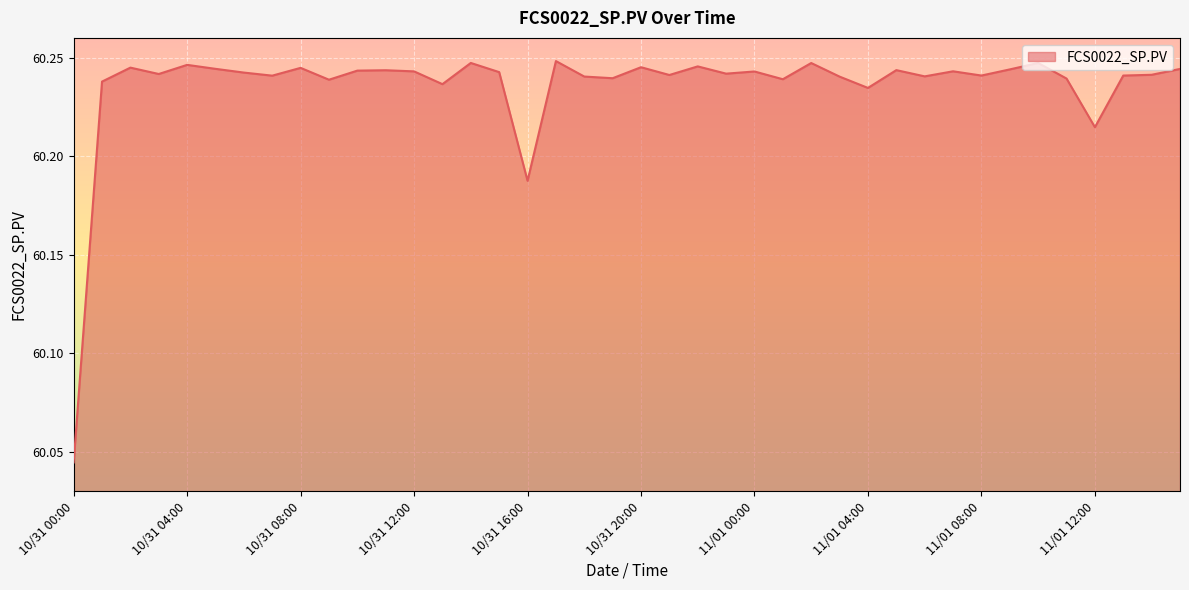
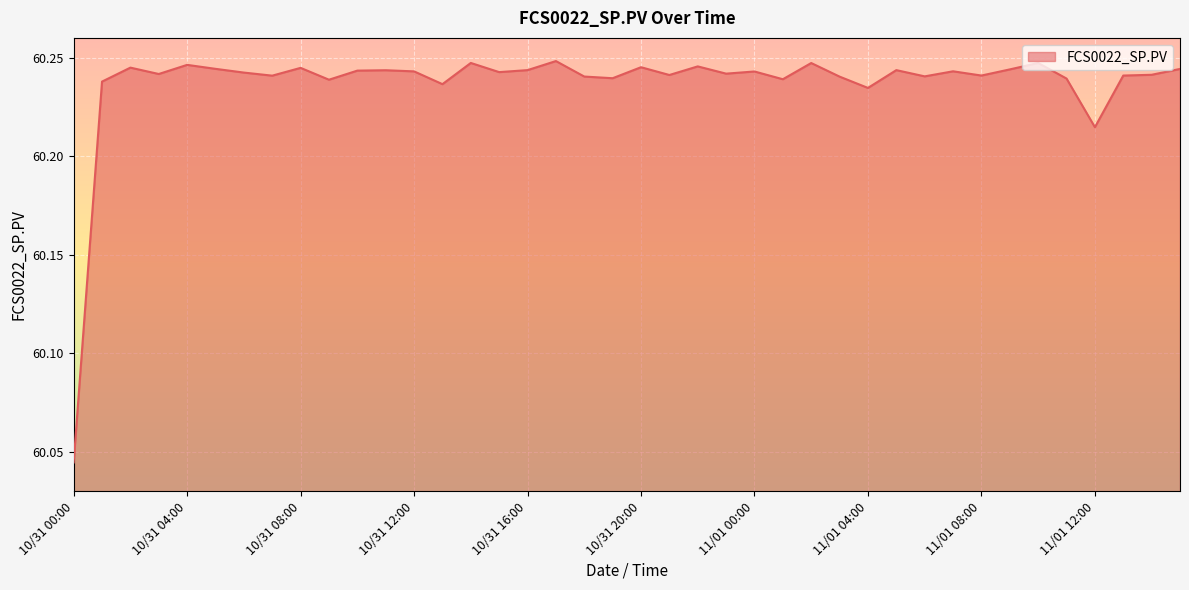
10/31 16:00: 60.187 -> 60.244
